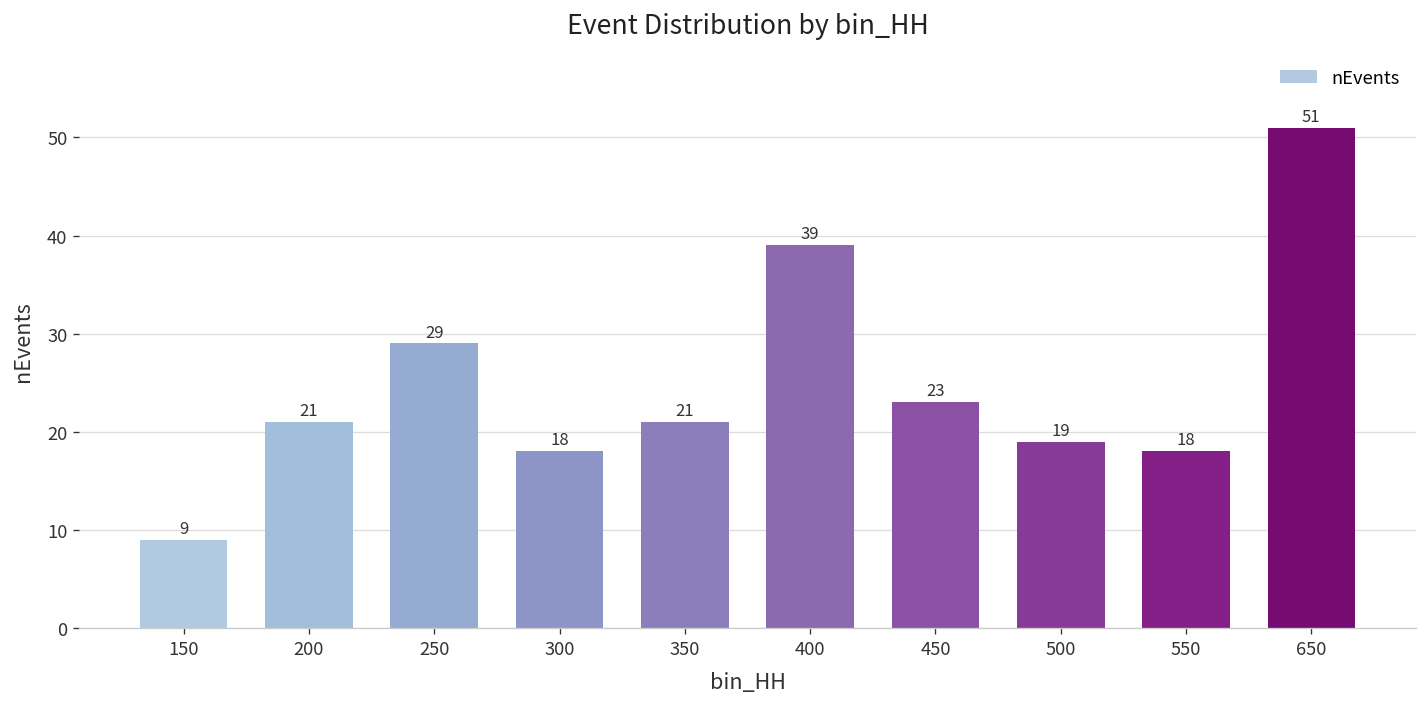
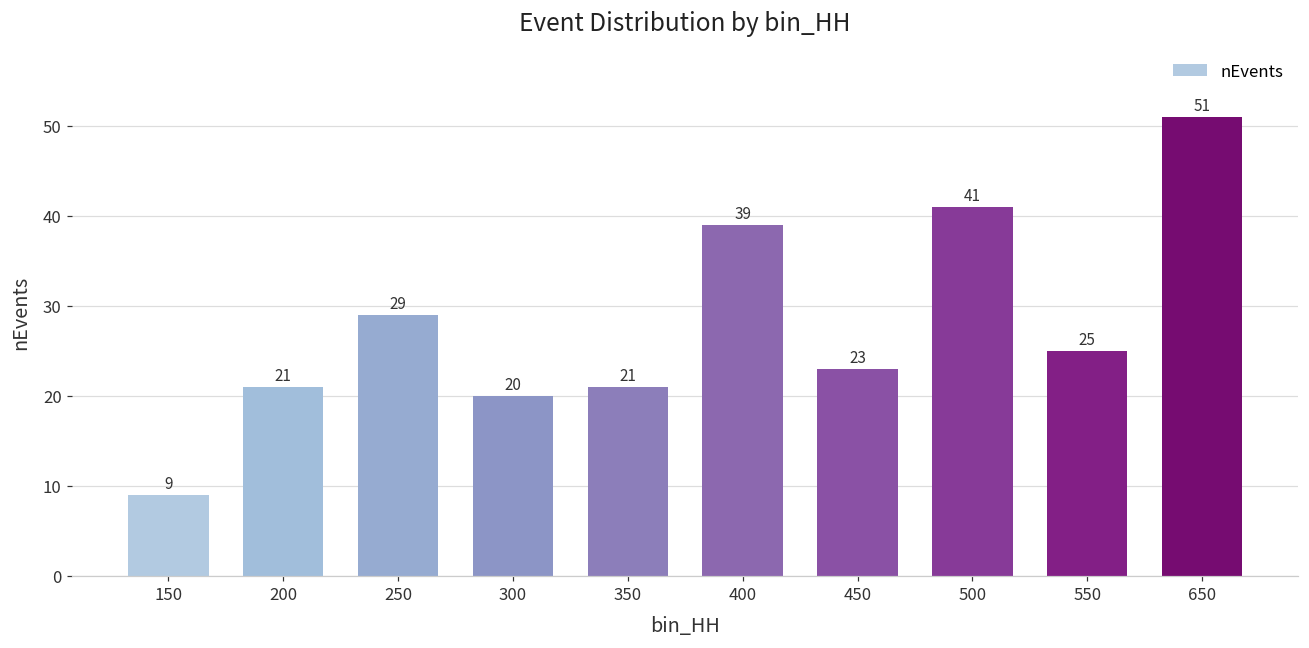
300: 18 -> 20
500: 19 -> 41
550: 18 -> 25
